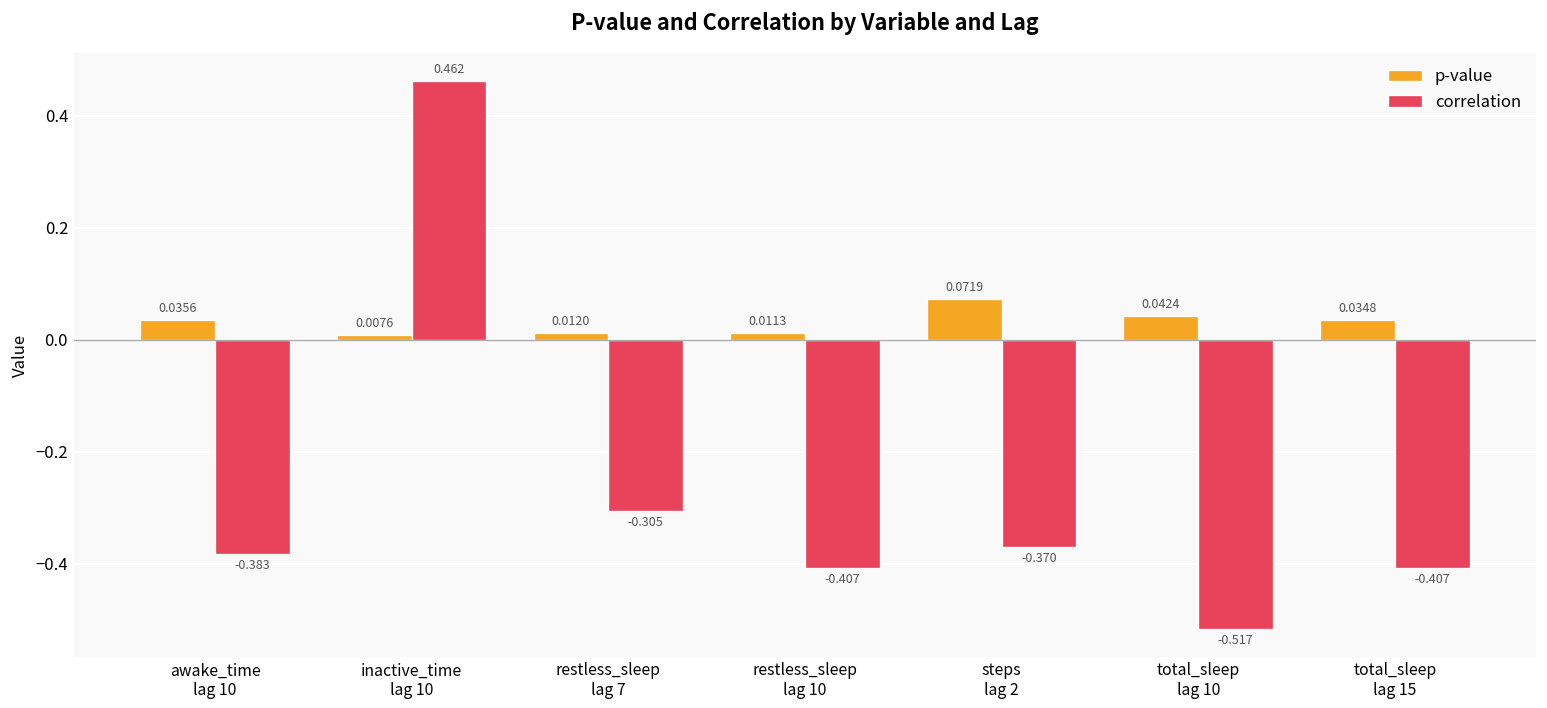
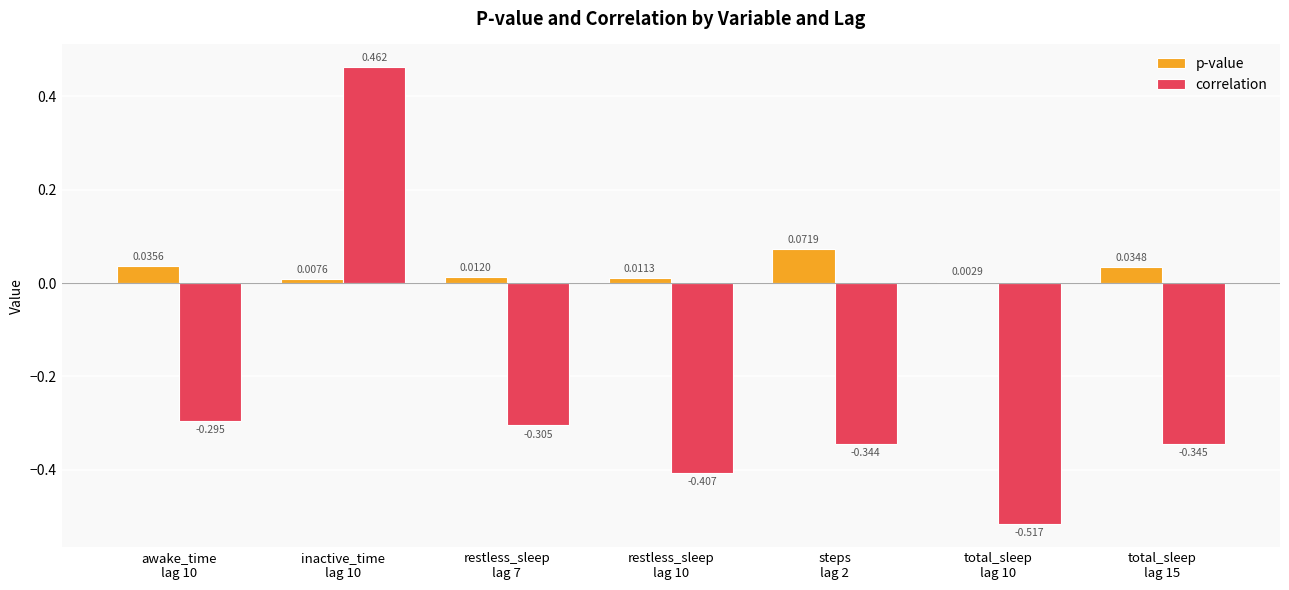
correlation, awake_time lag 10: -0.383 -> -0.295
correlation, steps lag 2: -0.370 -> -0.344
p-value, total_sleep lag 10: 0.0424 -> 0.0029
correlation, total_sleep lag 15: -0.407 -> -0.345
